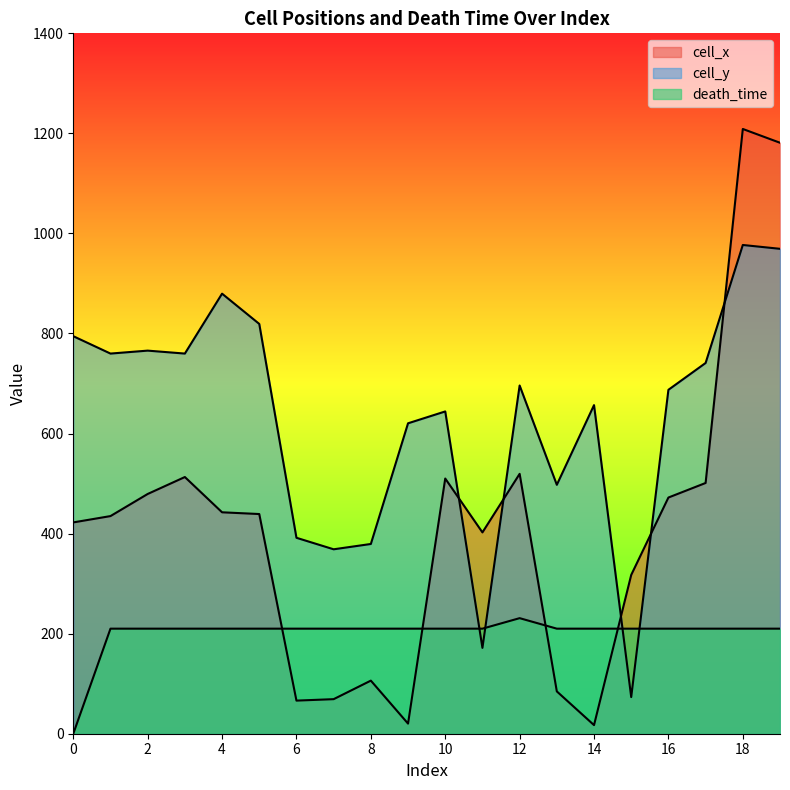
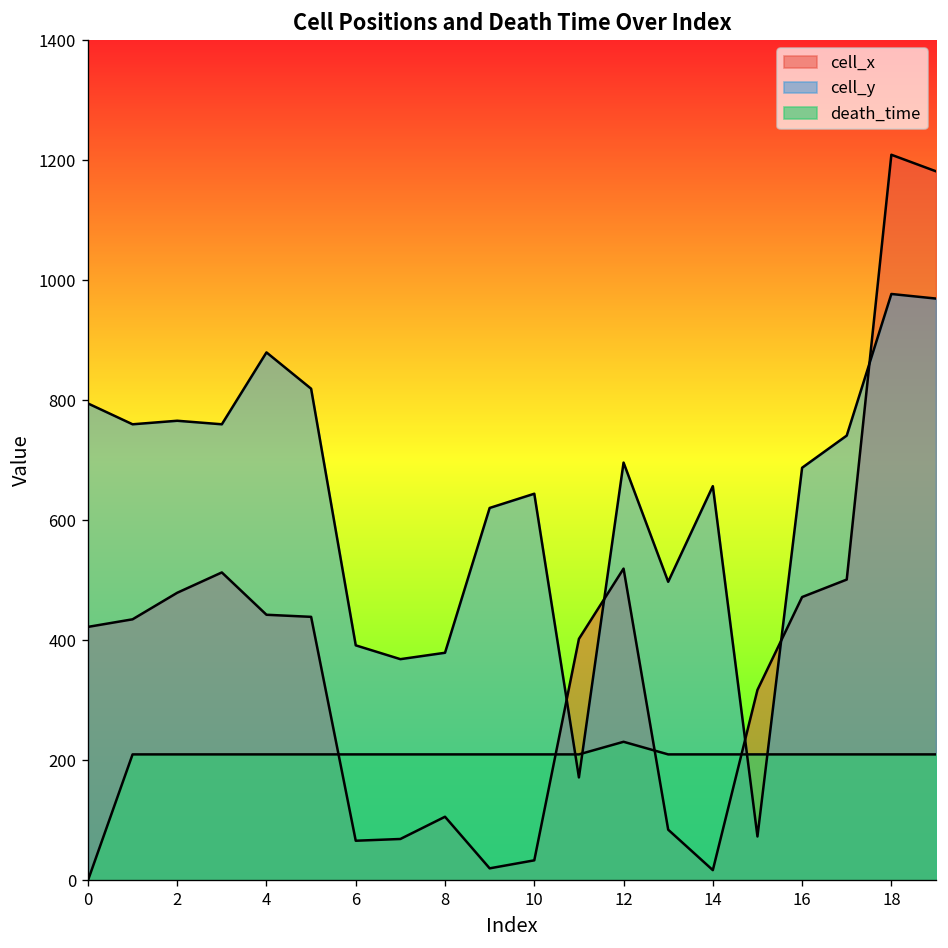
cell_x, 10: 510 -> 30
